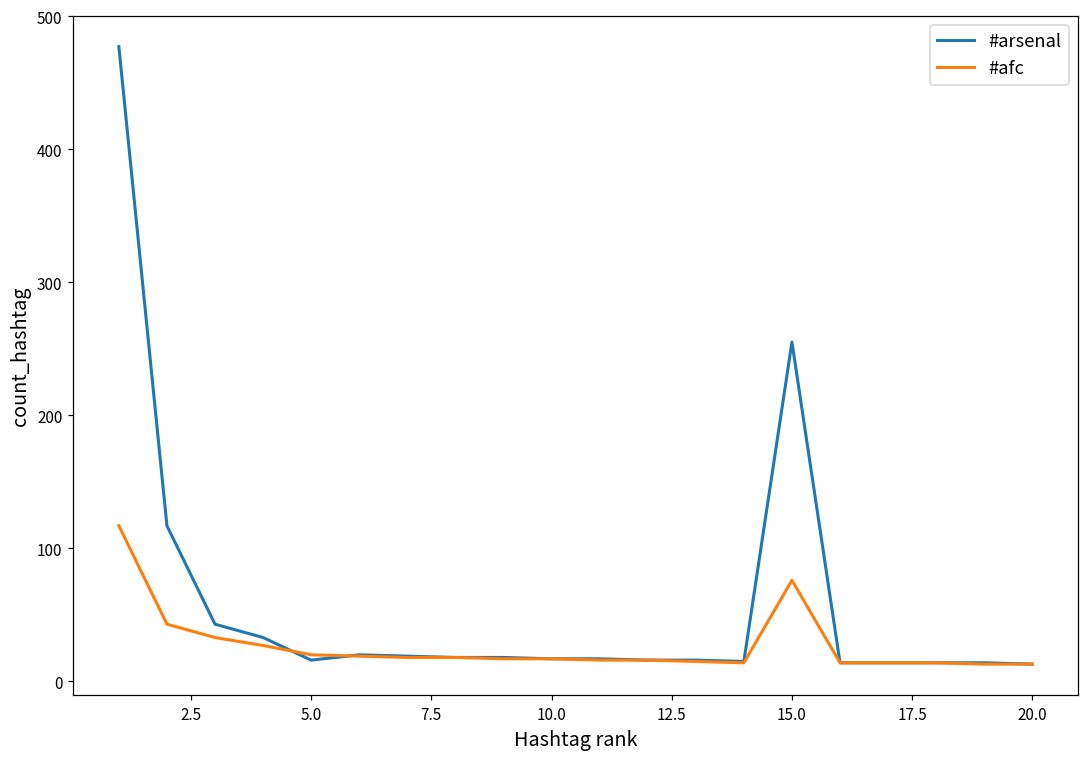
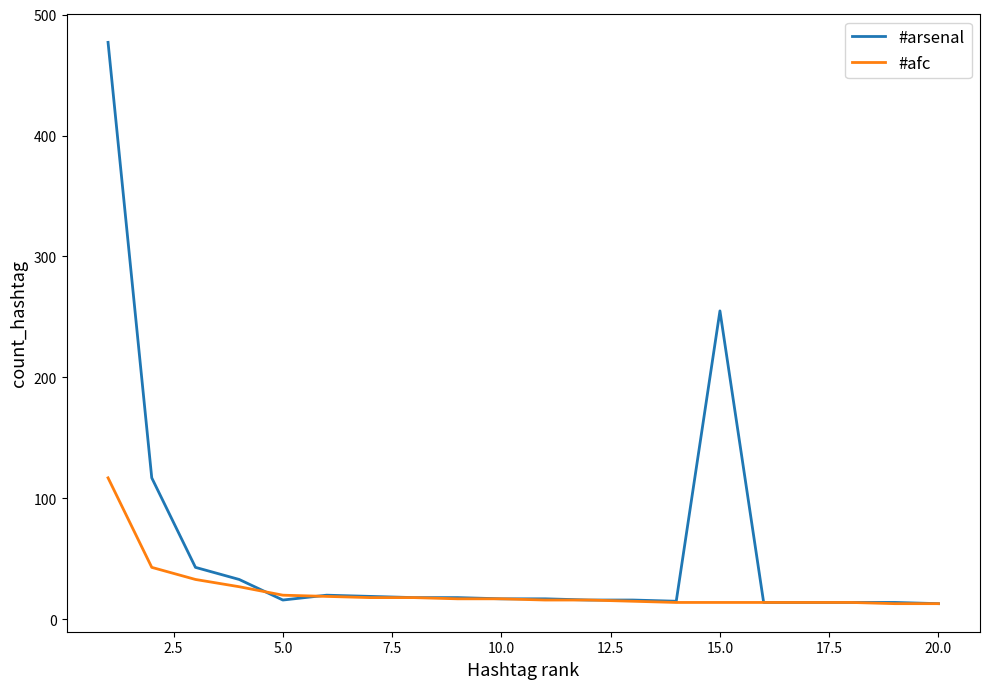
#afc, 15.0: 76 -> 14
